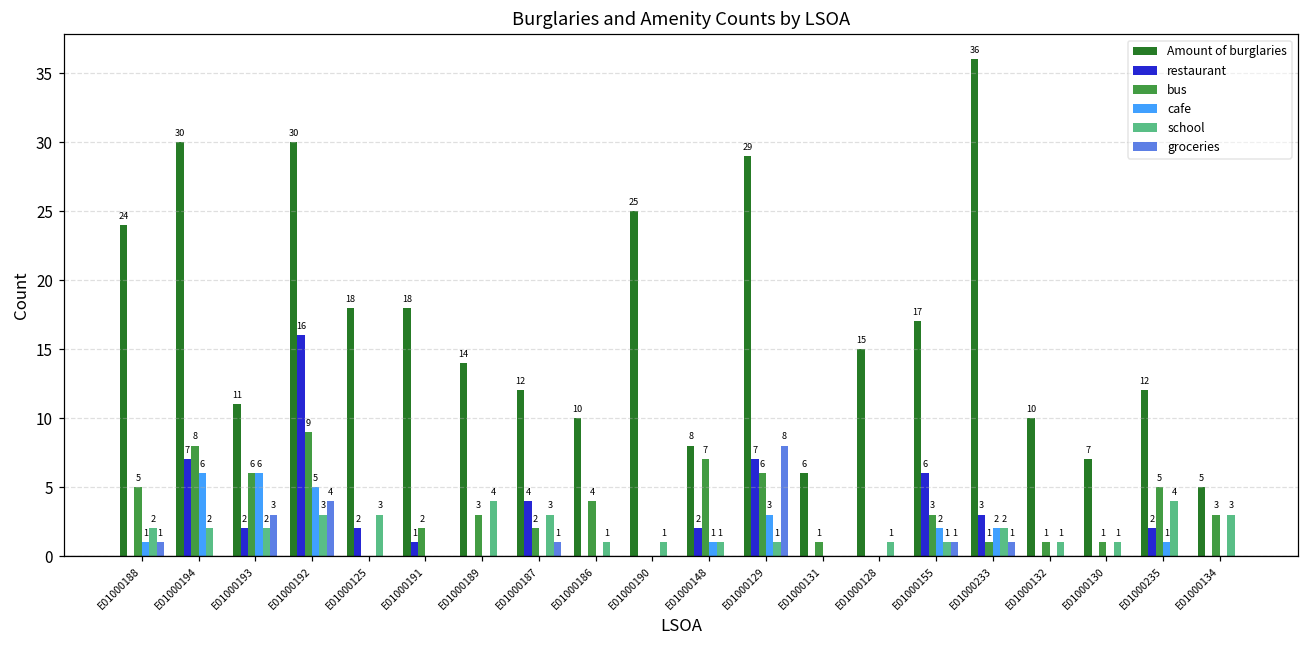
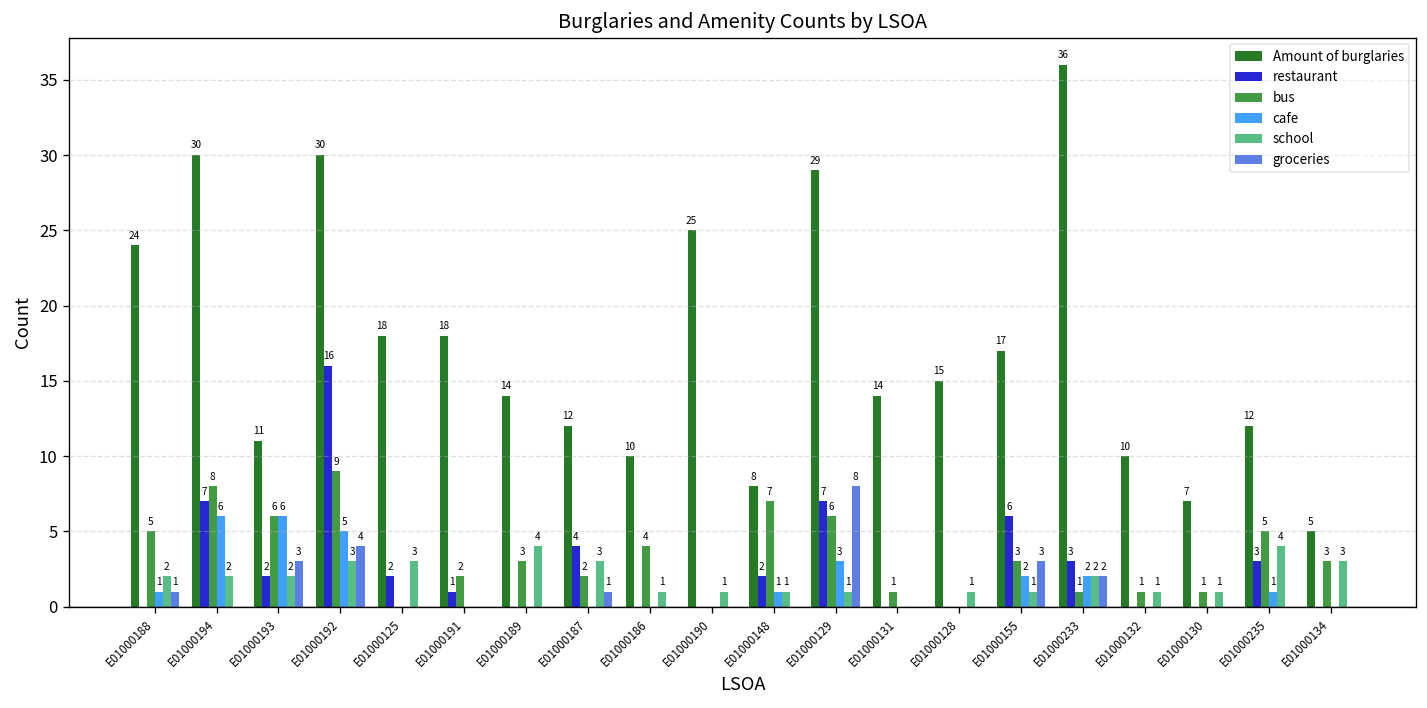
Amount of burglaries, E01000131: 6 -> 14
groceries, E01000155: 1 -> 3
groceries, E01000233: 1 -> 2
restaurant, E01000235: 2 -> 3
